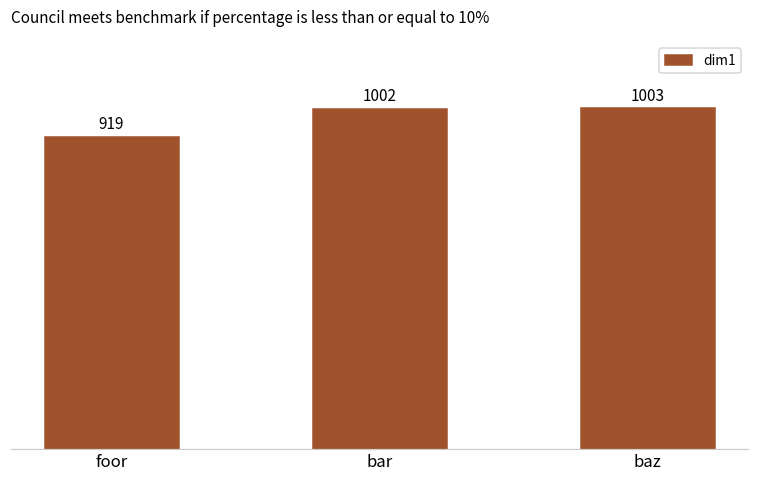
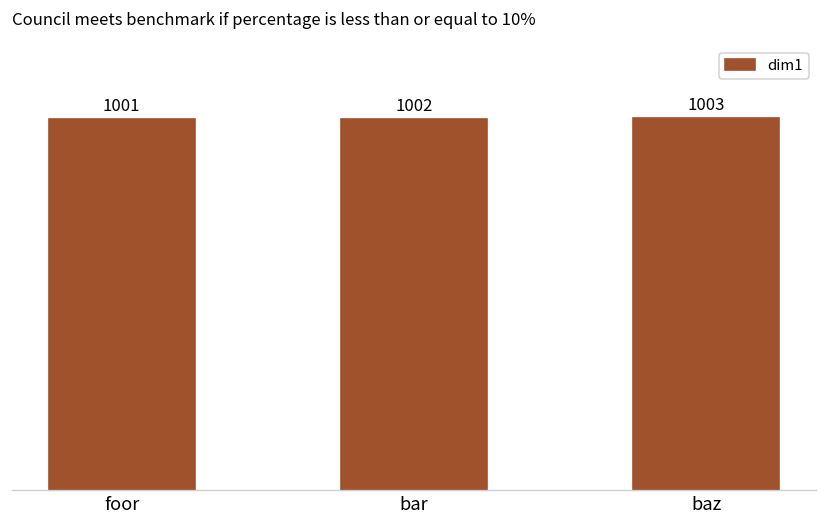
foor: 919 -> 1001
